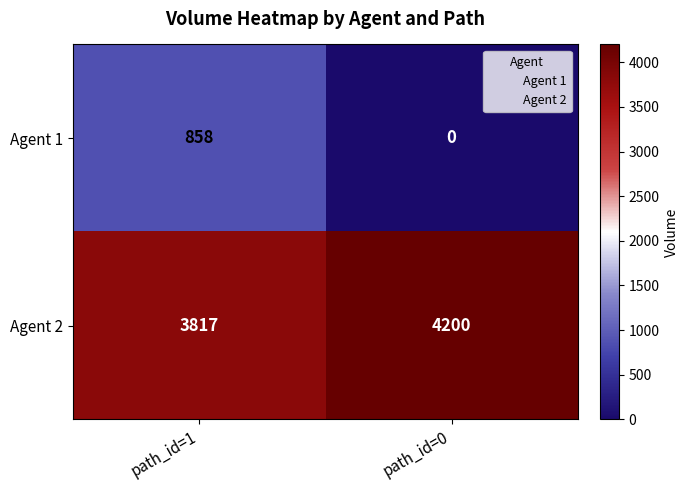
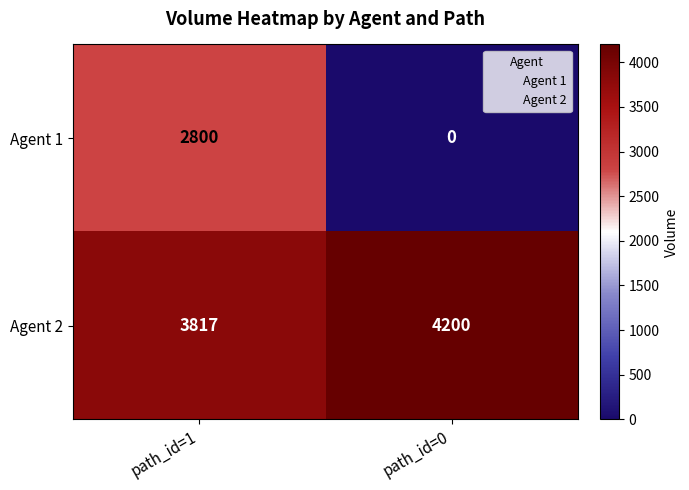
Agent 1, path_id=1: 858 -> 2800
